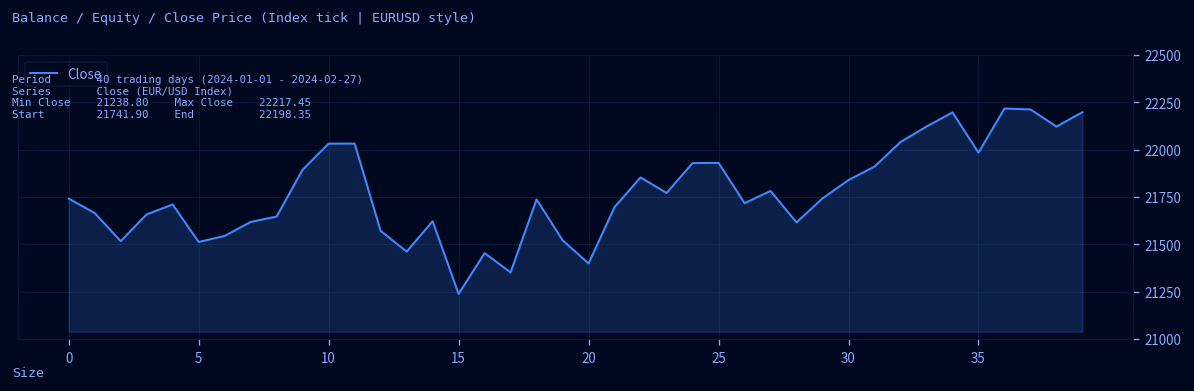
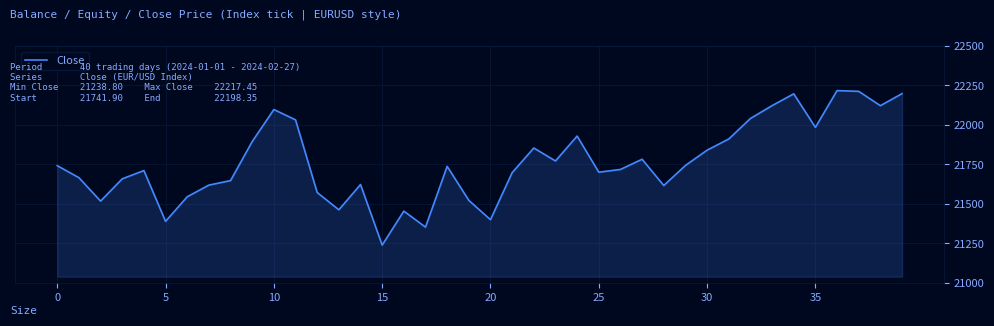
5: 21510 -> 21390
10: 22030 -> 22100
25: 21930 -> 21700
